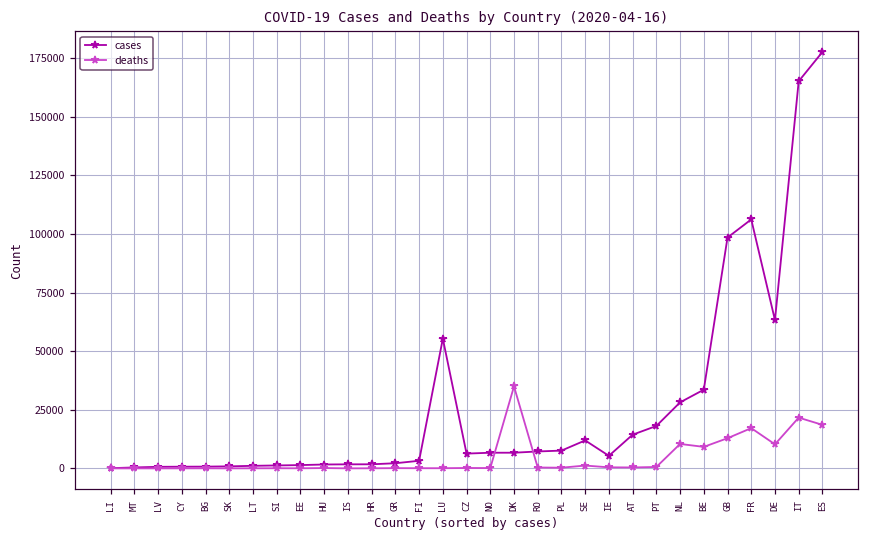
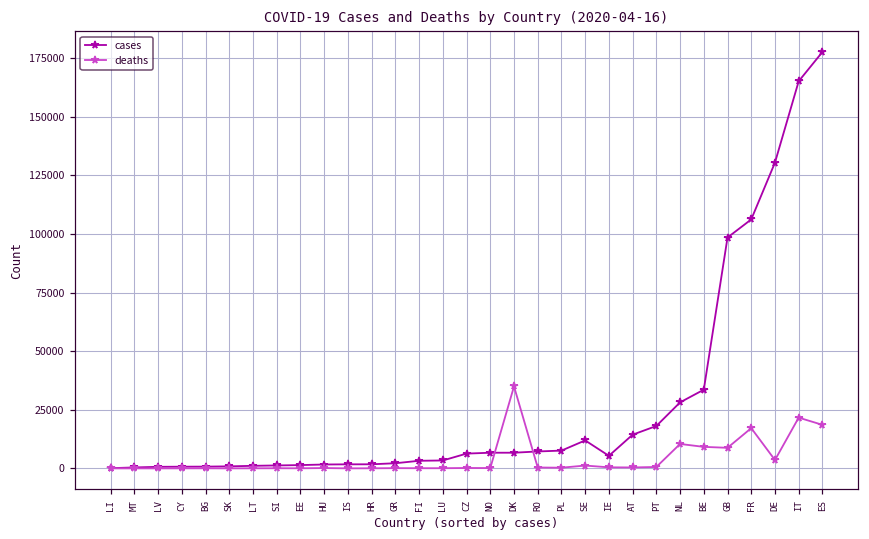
cases, LU: 55000 -> 3000
deaths, GB: 13000 -> 9000
cases, DE: 63000 -> 130000
deaths, DE: 10000 -> 4000
